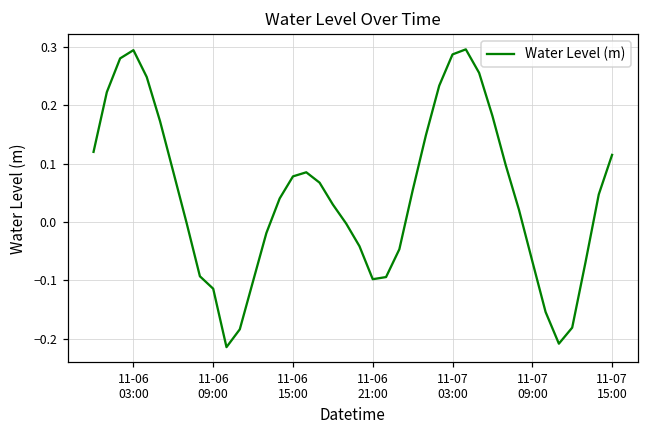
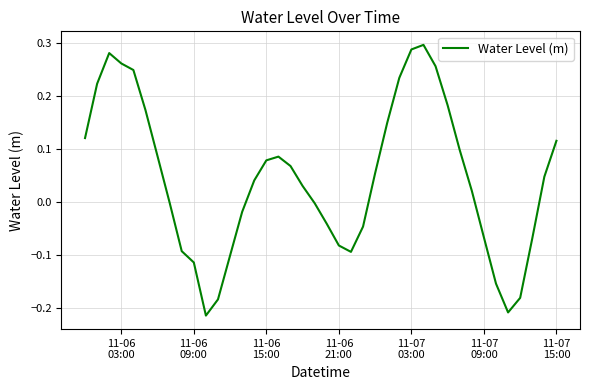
11-06 03:00: 0.29 -> 0.26
11-06 21:00: -0.10 -> -0.08
